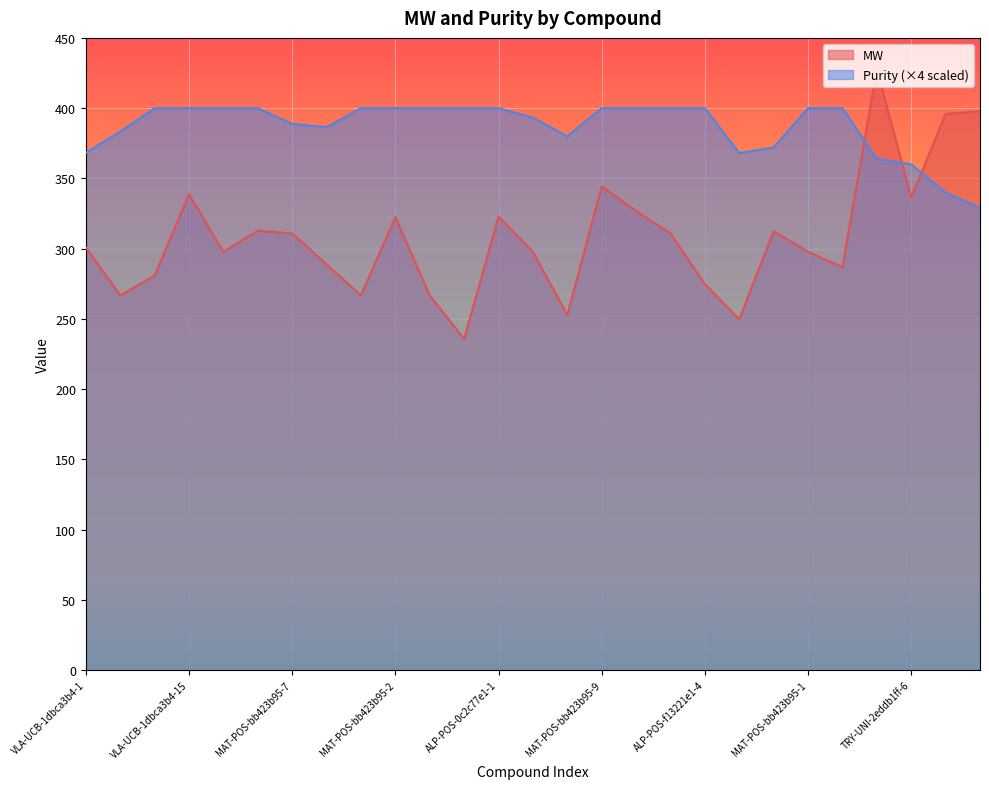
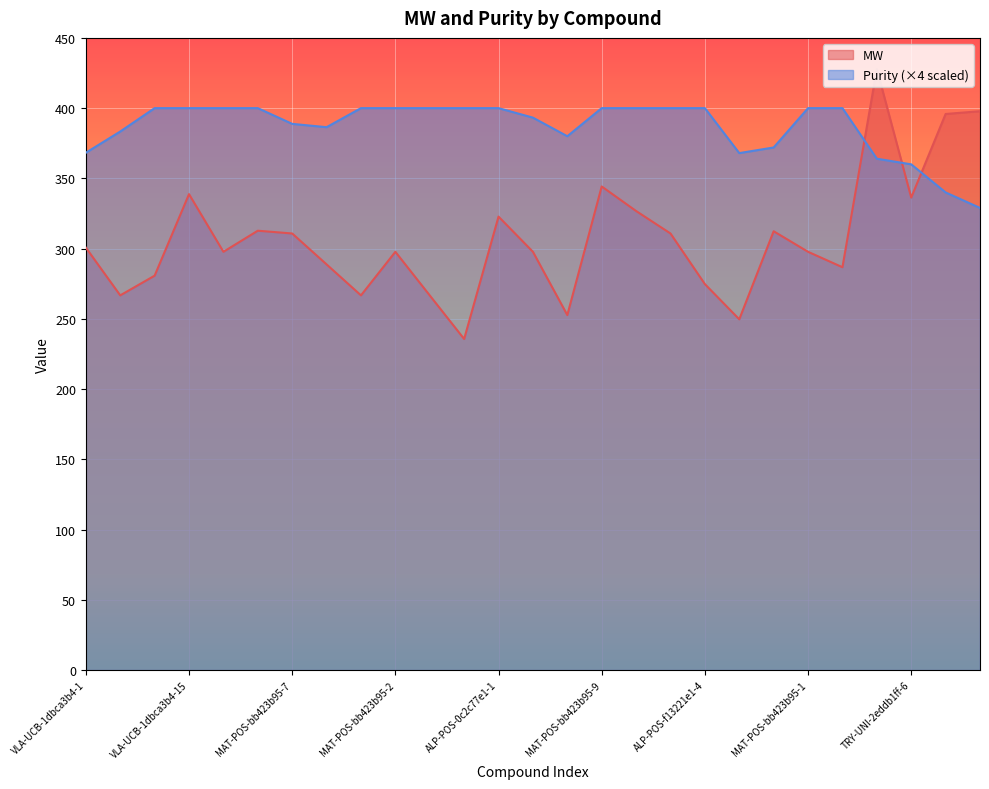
MW, MAT-POS-bb423b95-2: 322 -> 298
